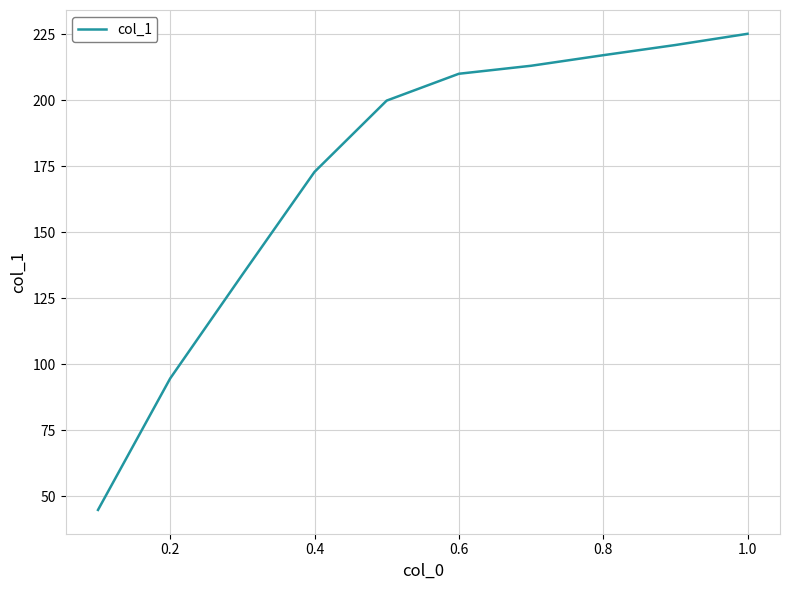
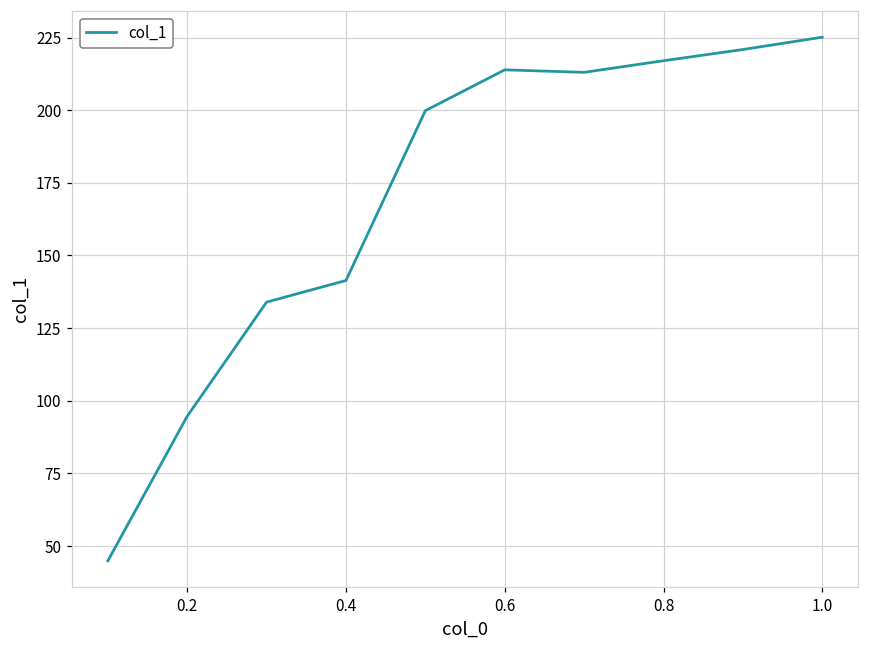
0.4: 173 -> 141
0.6: 210 -> 214
